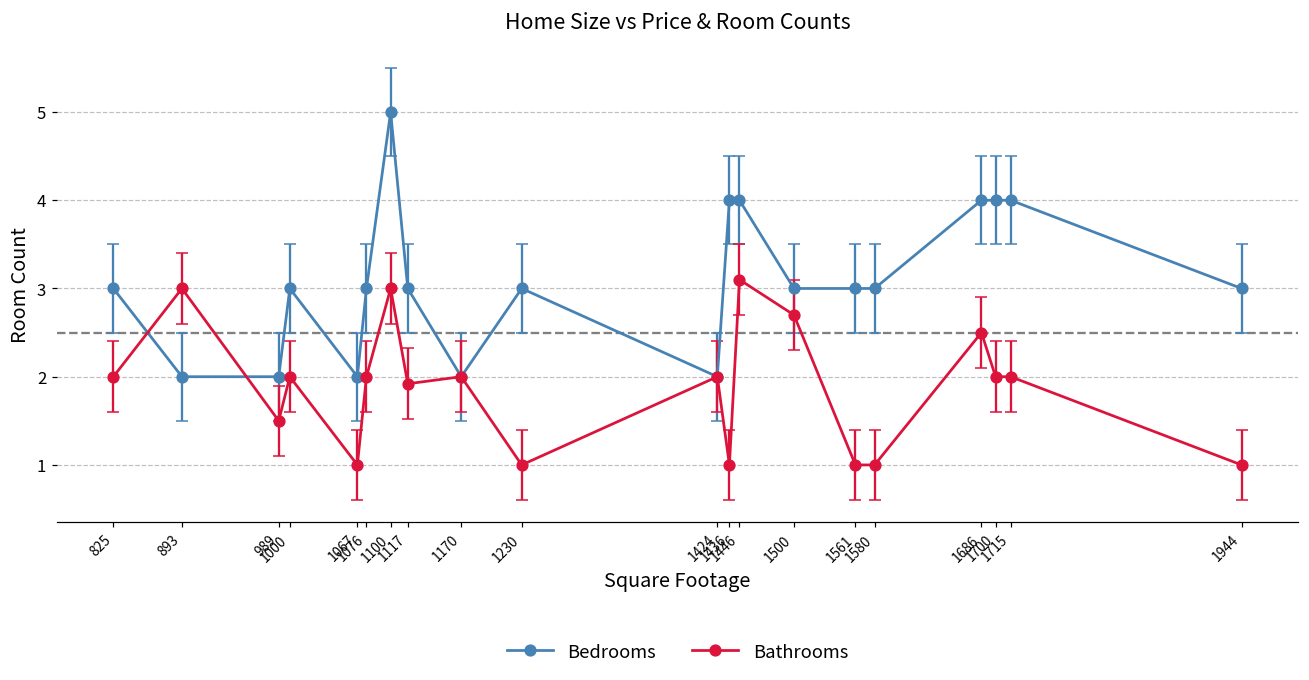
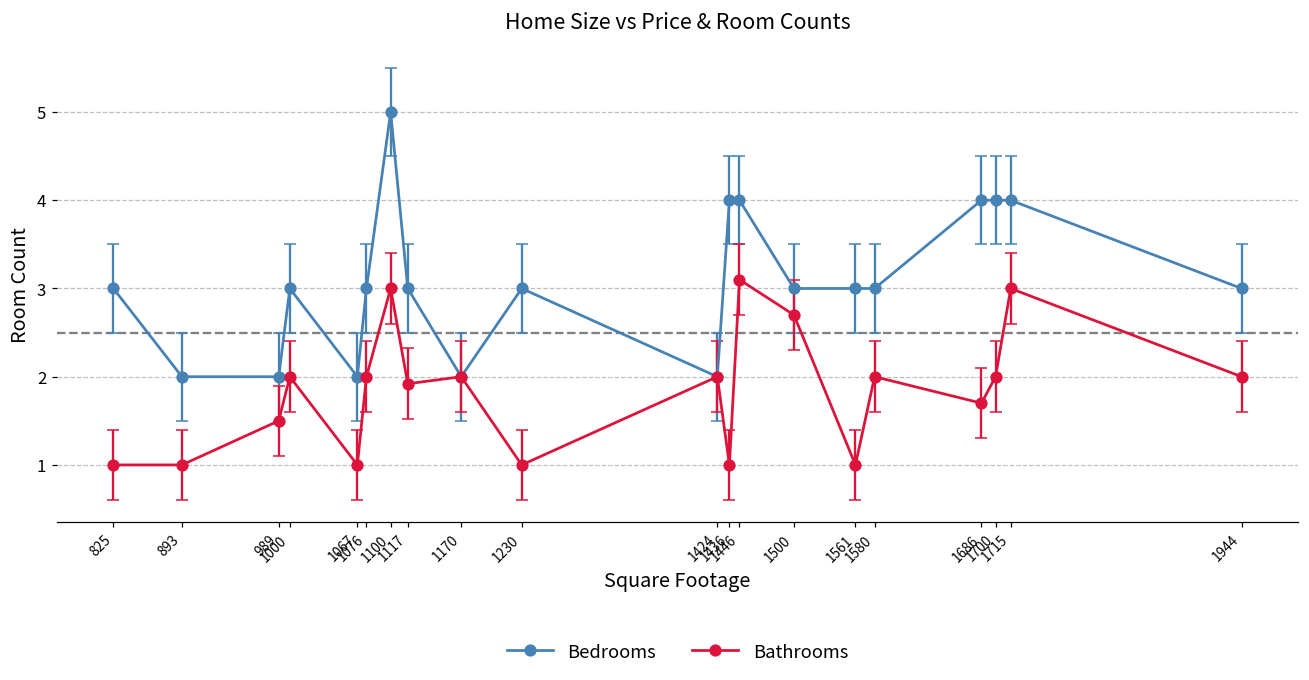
Bathrooms, 825: 2 -> 1
Bathrooms, 893: 3 -> 1
Bathrooms, 1580: 1 -> 2
Bathrooms, 1686: 2.5 -> 1.7
Bathrooms, 1715: 2 -> 3
Bathrooms, 1944: 1 -> 2
